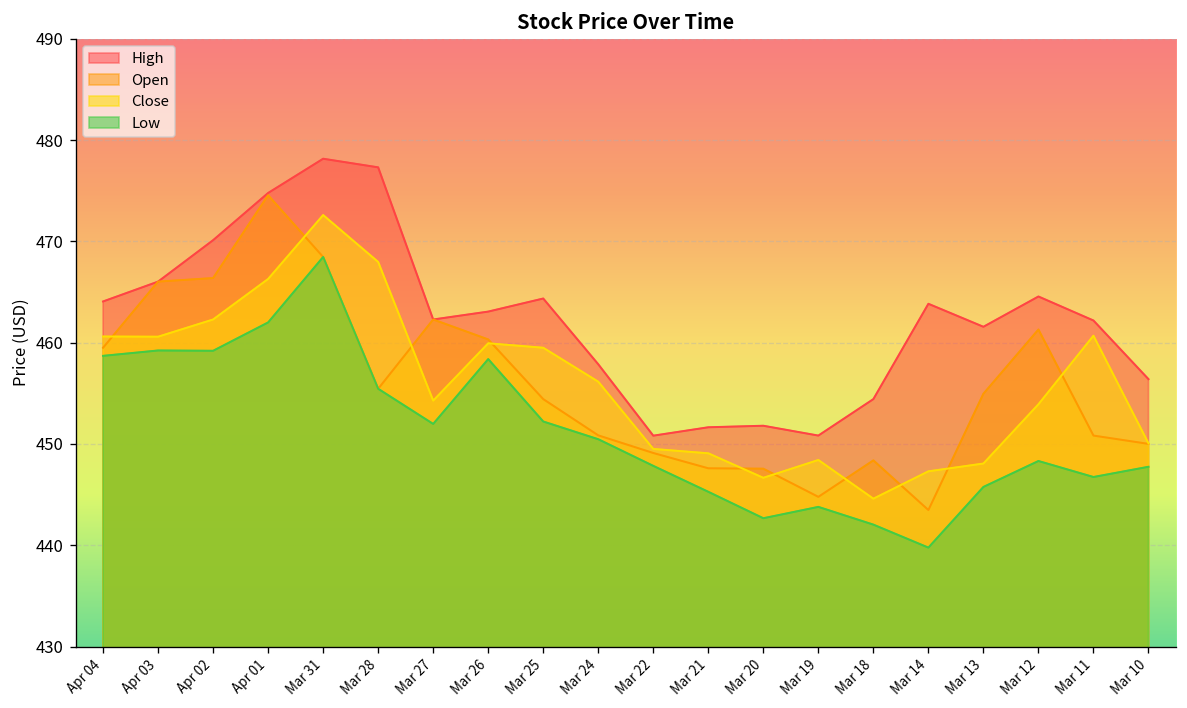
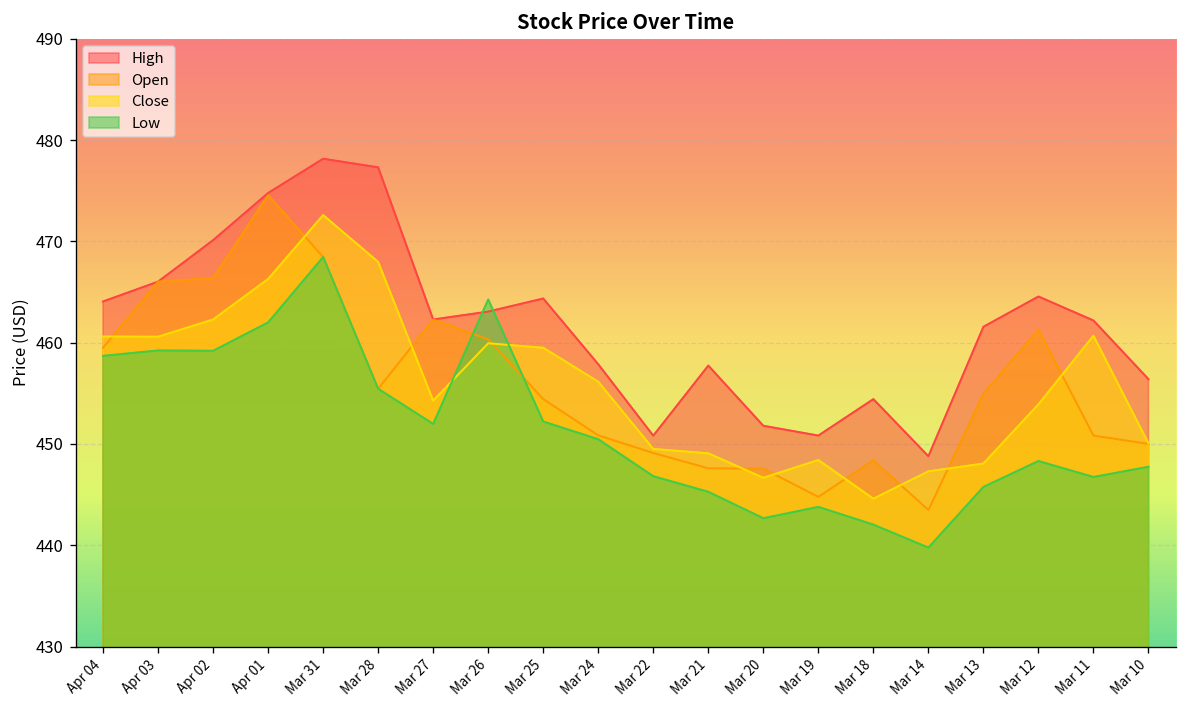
Low, Mar 26: 458 -> 464
Low, Mar 22: 448 -> 447
High, Mar 21: 452 -> 458
High, Mar 14: 464 -> 449
